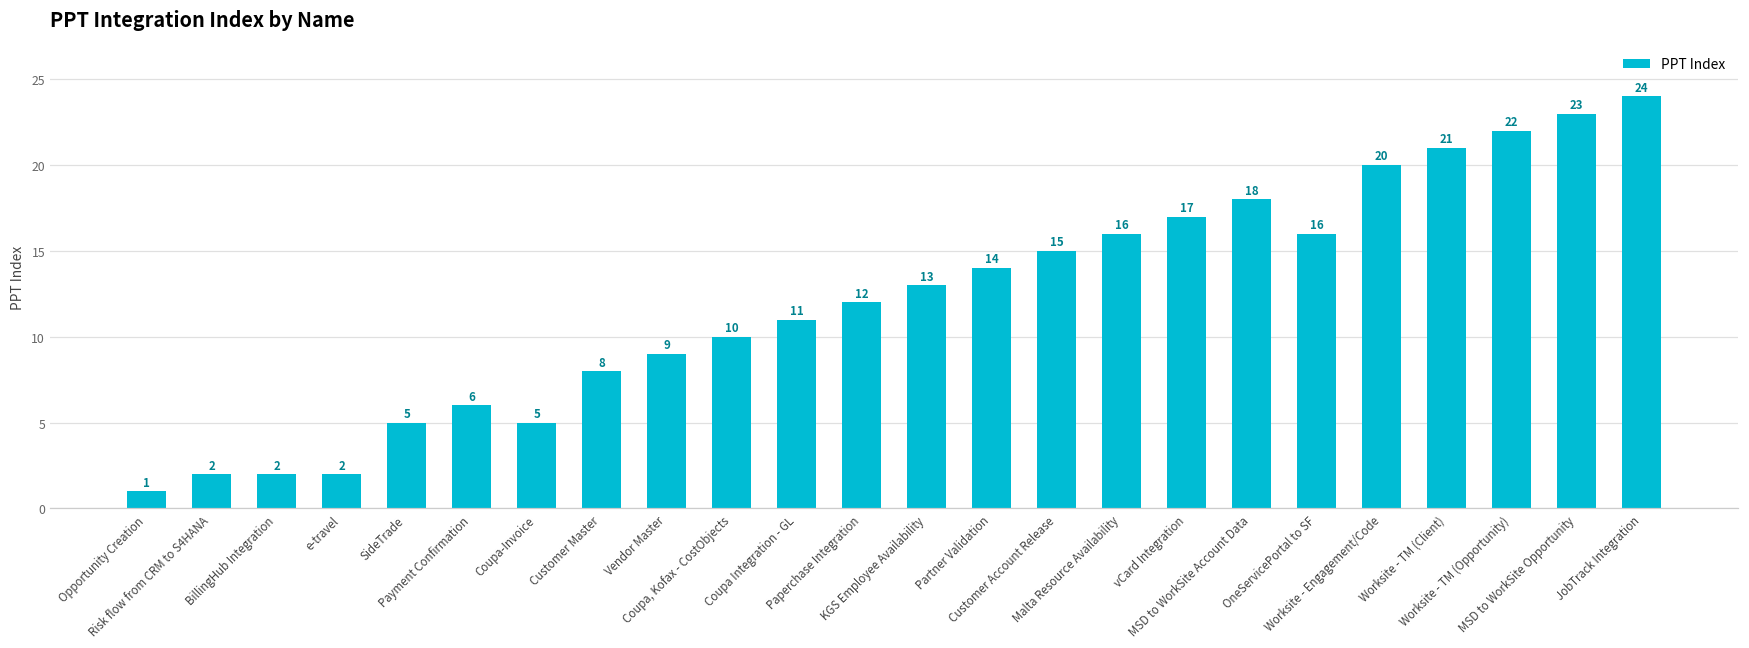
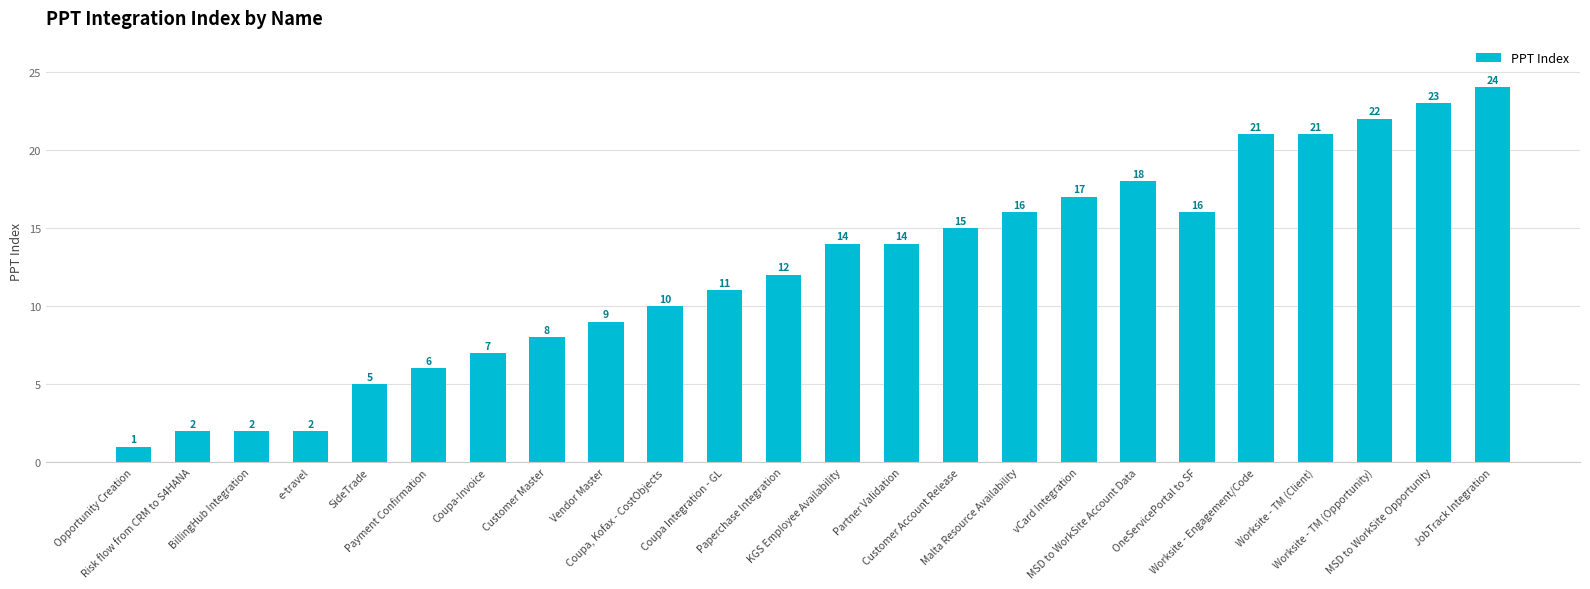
Coupa-Invoice: 5 -> 7
KGS Employee Availability: 13 -> 14
Worksite - Engagement/Code: 20 -> 21
